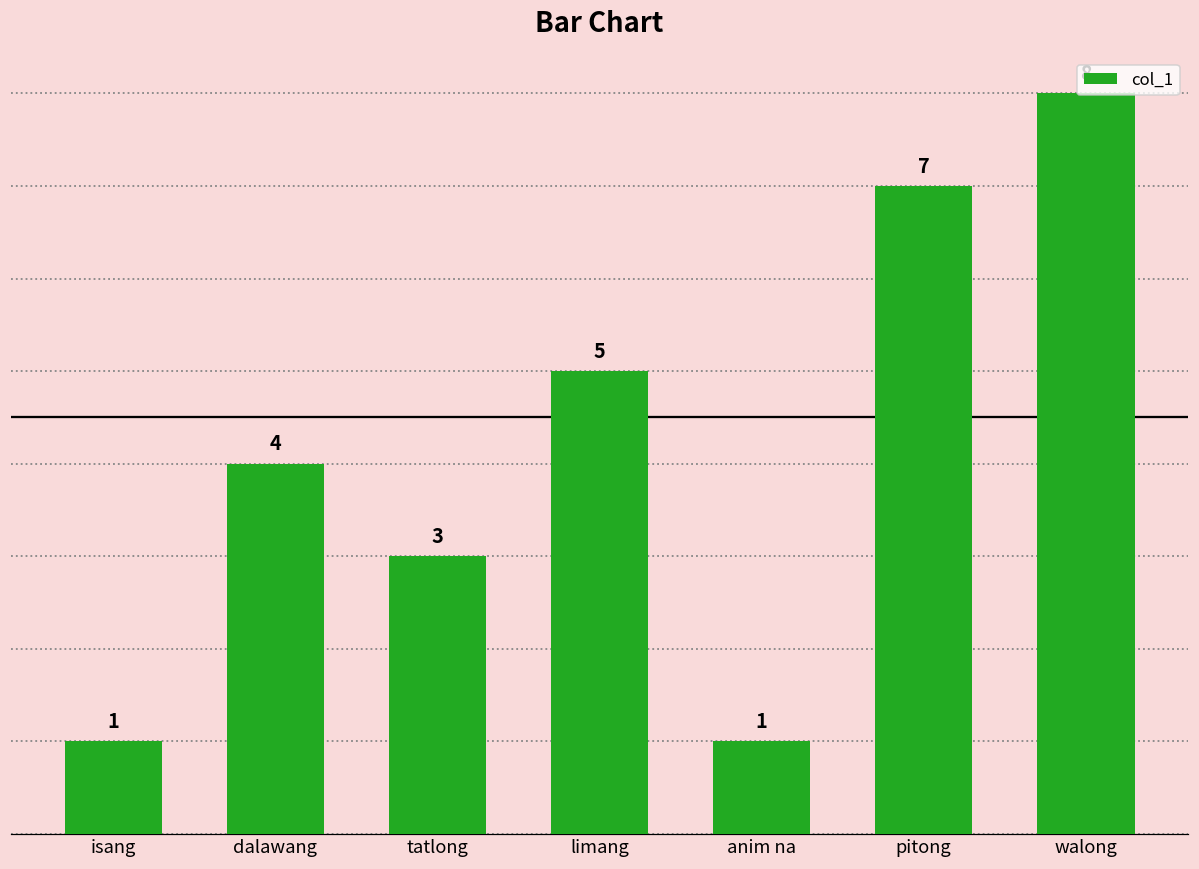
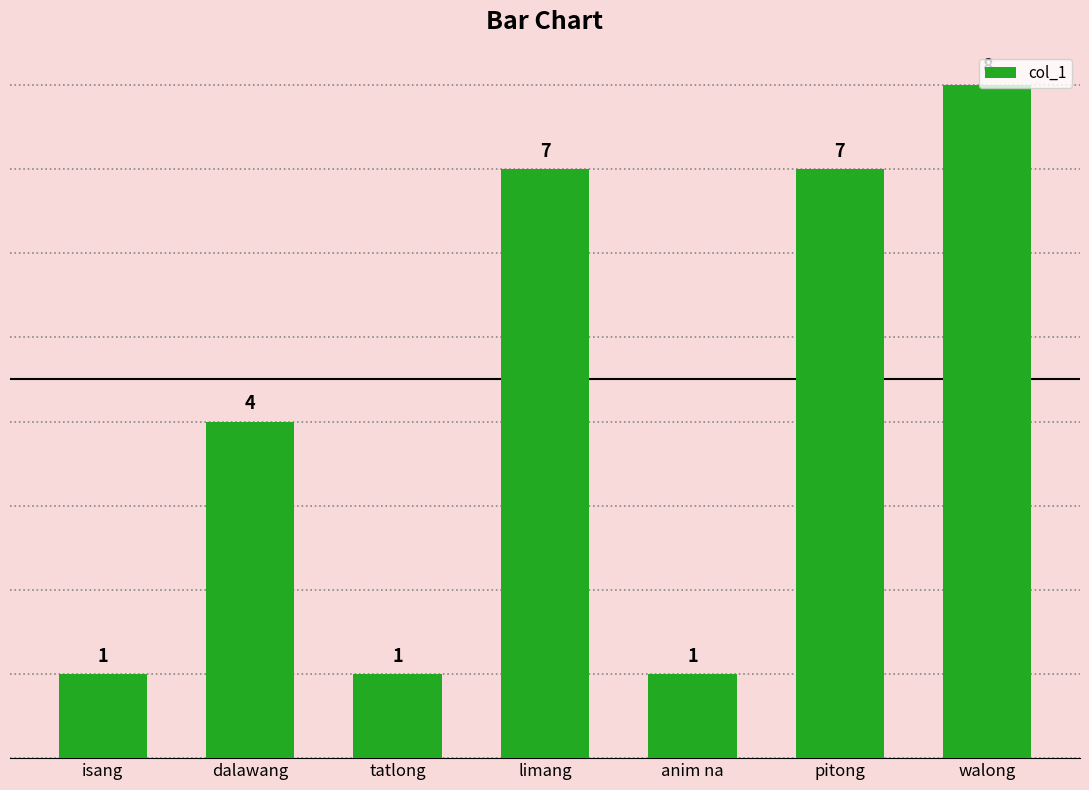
tatlong: 3 -> 1
limang: 5 -> 7
